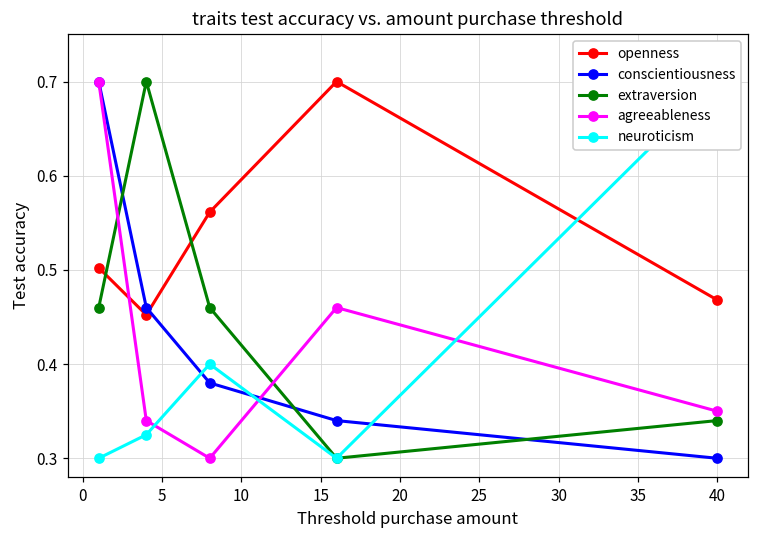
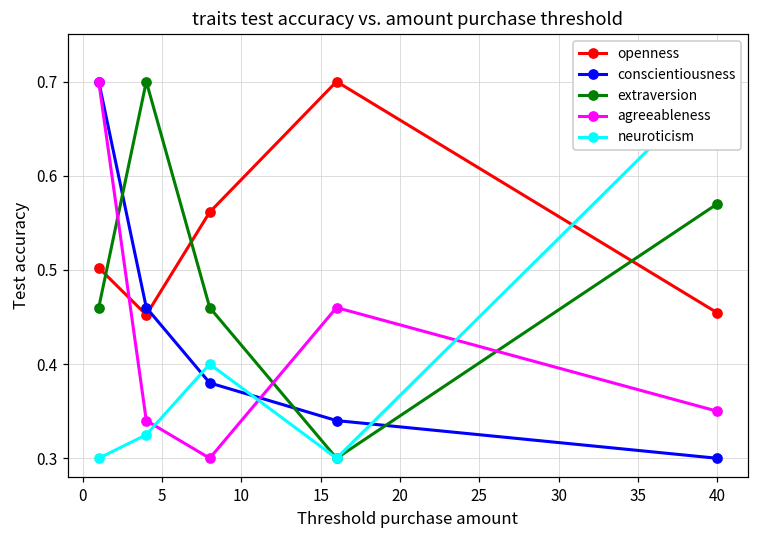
openness, 40: 0.47 -> 0.45
extraversion, 40: 0.34 -> 0.57
